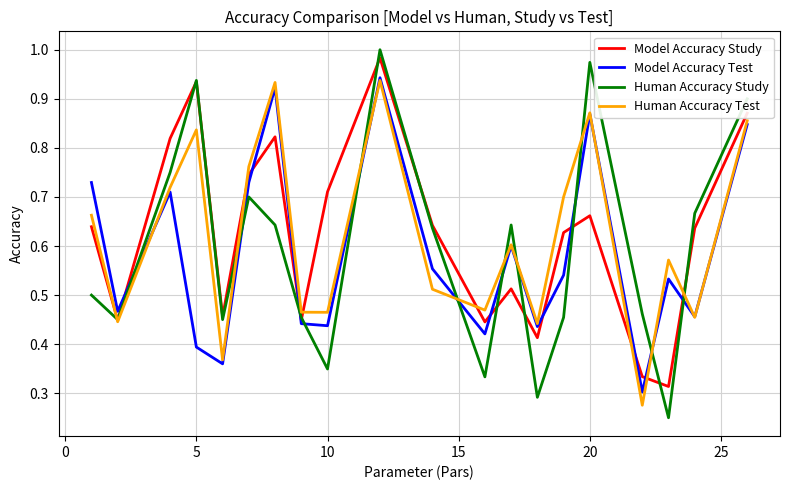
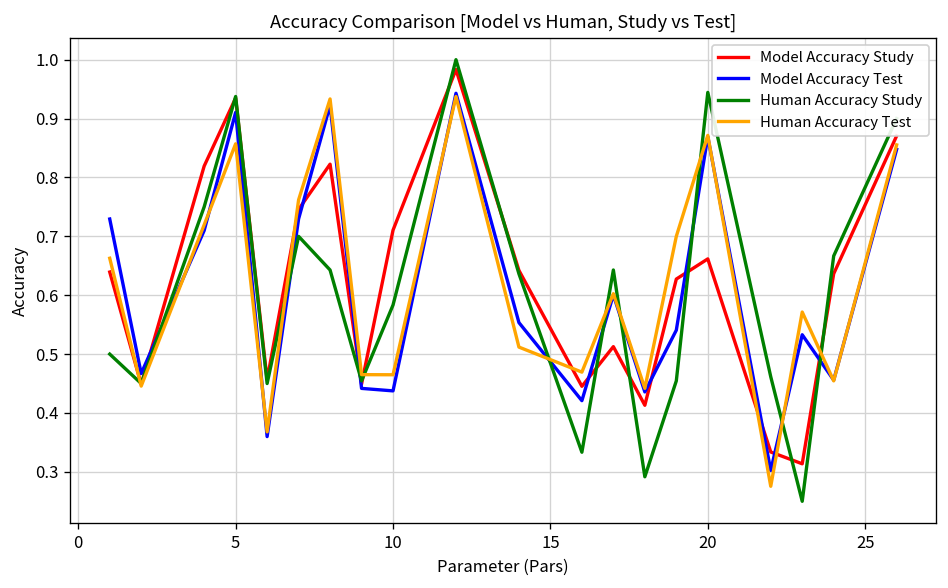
Model Accuracy Test, 5: 0.39 -> 0.91
Human Accuracy Test, 5: 0.84 -> 0.86
Human Accuracy Study, 10: 0.35 -> 0.58
Human Accuracy Study, 20: 0.97 -> 0.94
